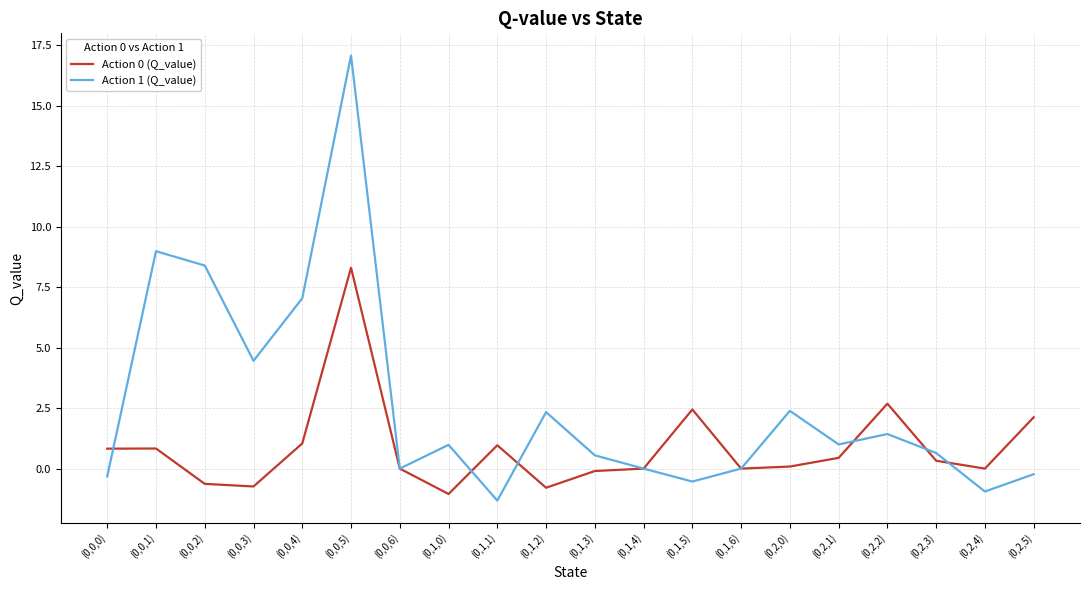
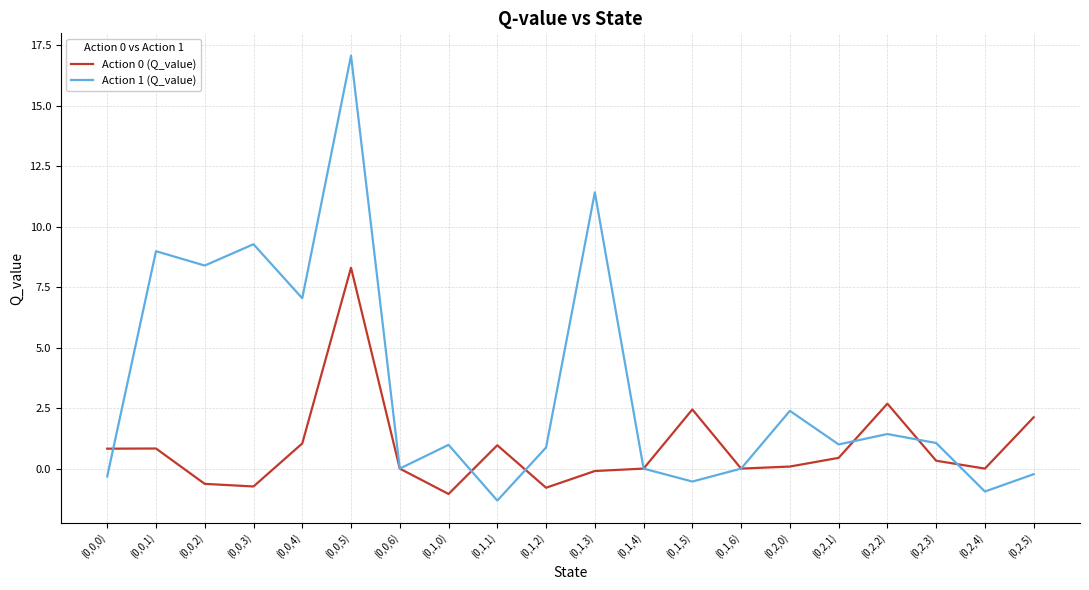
Action 1 (Q_value), (0,0,3): 4.5 -> 9.3
Action 1 (Q_value), (0,1,2): 2.3 -> 0.9
Action 1 (Q_value), (0,1,3): 0.5 -> 11.4
Action 1 (Q_value), (0,2,3): 0.6 -> 1.1
